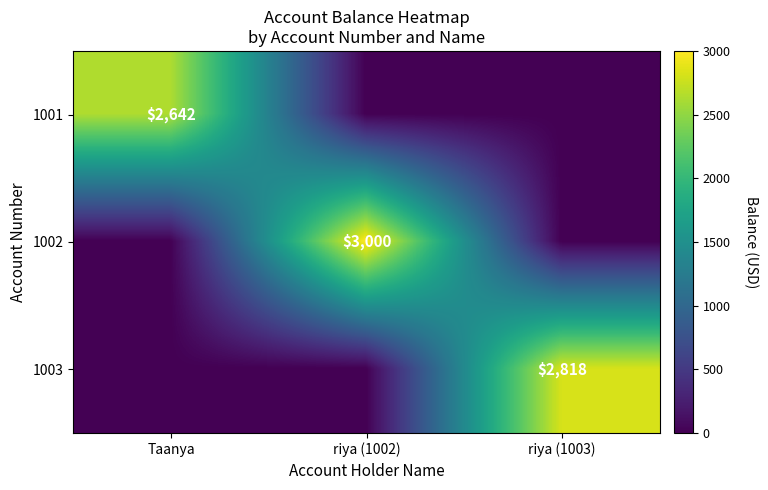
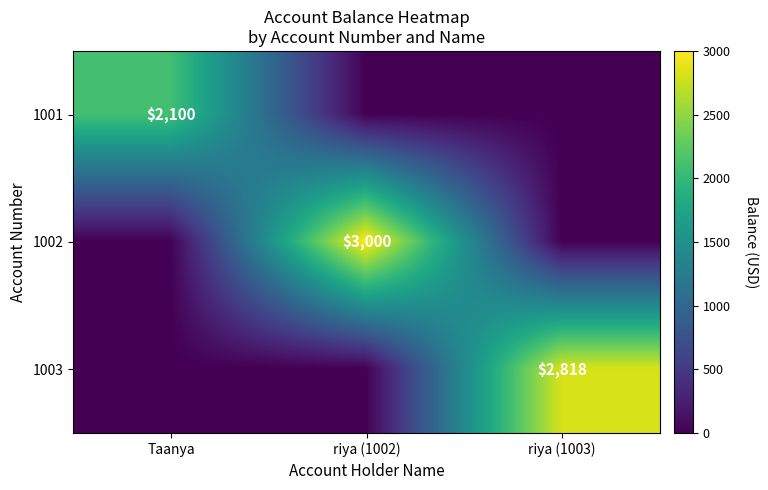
1001, Taanya: $2,642 -> $2,100
